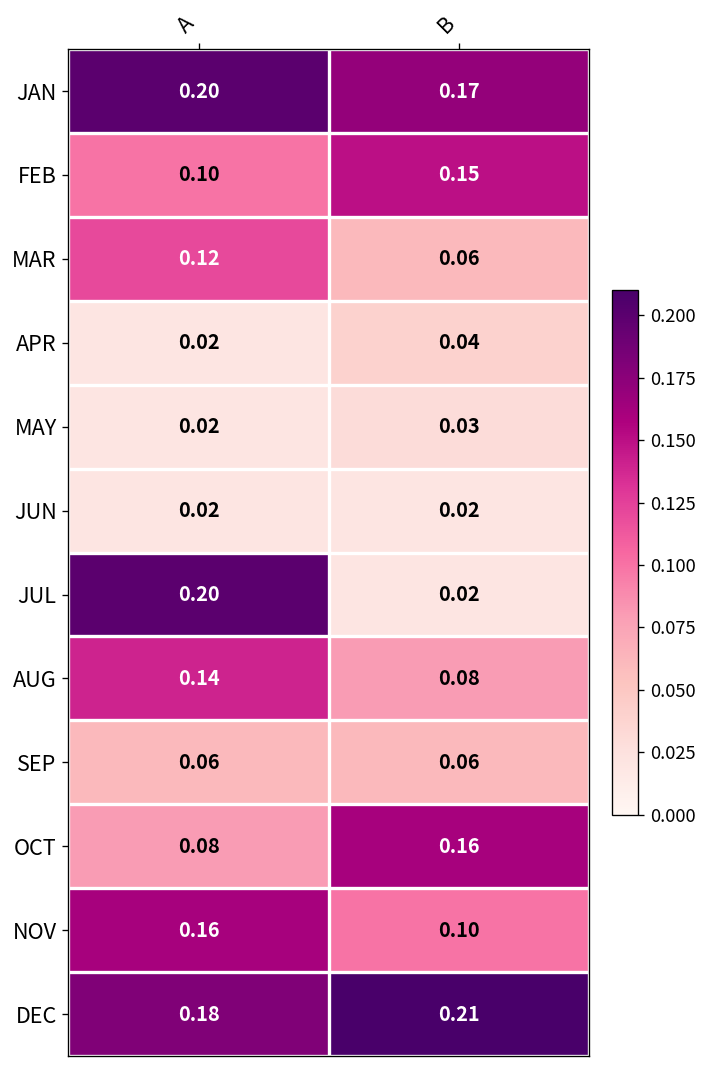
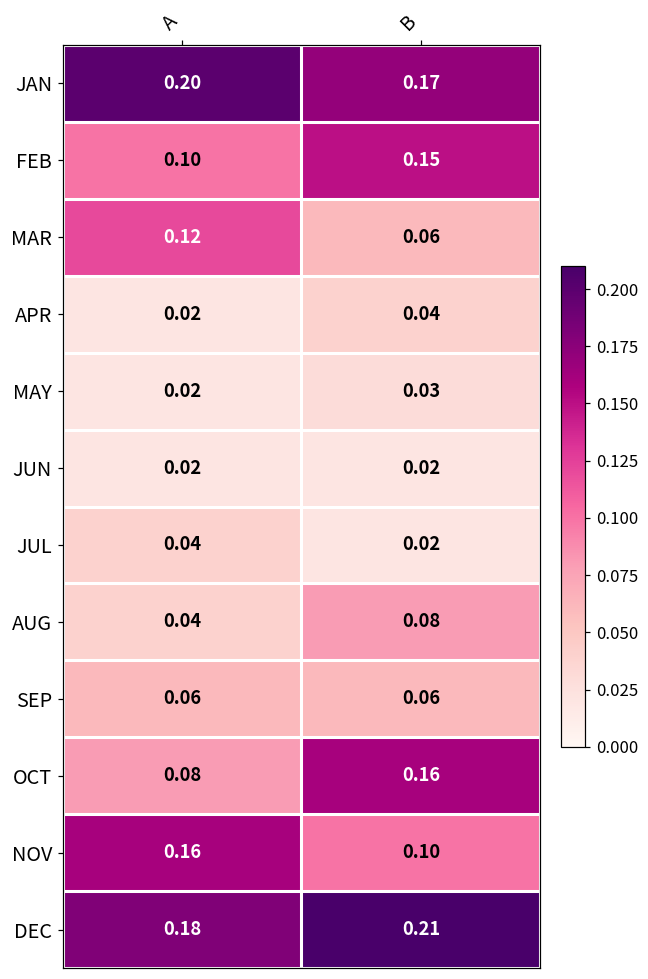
JUL, A: 0.20 -> 0.04
AUG, A: 0.14 -> 0.04
